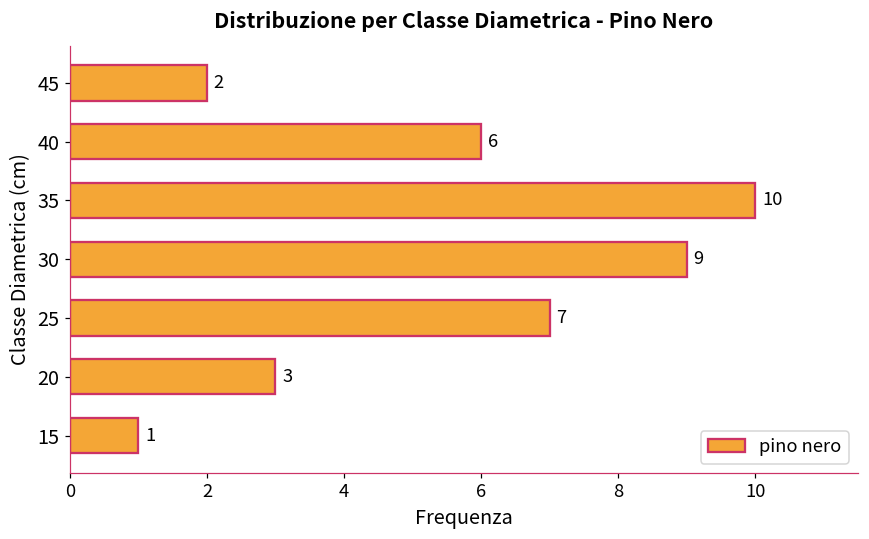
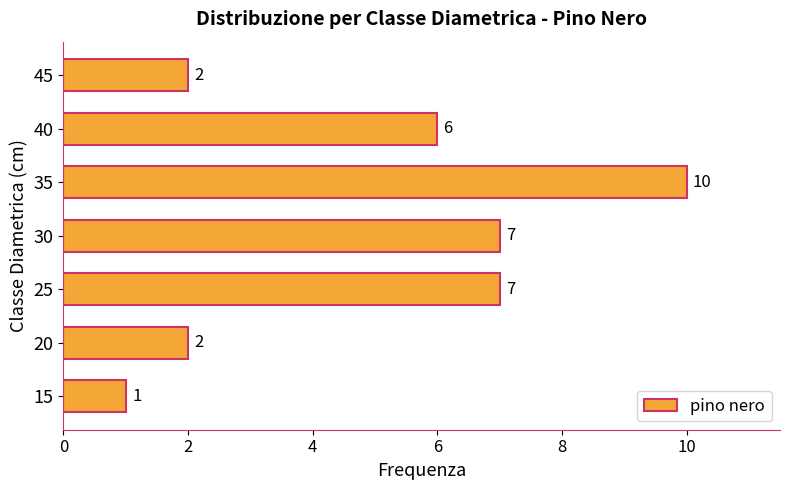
30: 9 -> 7
20: 3 -> 2
